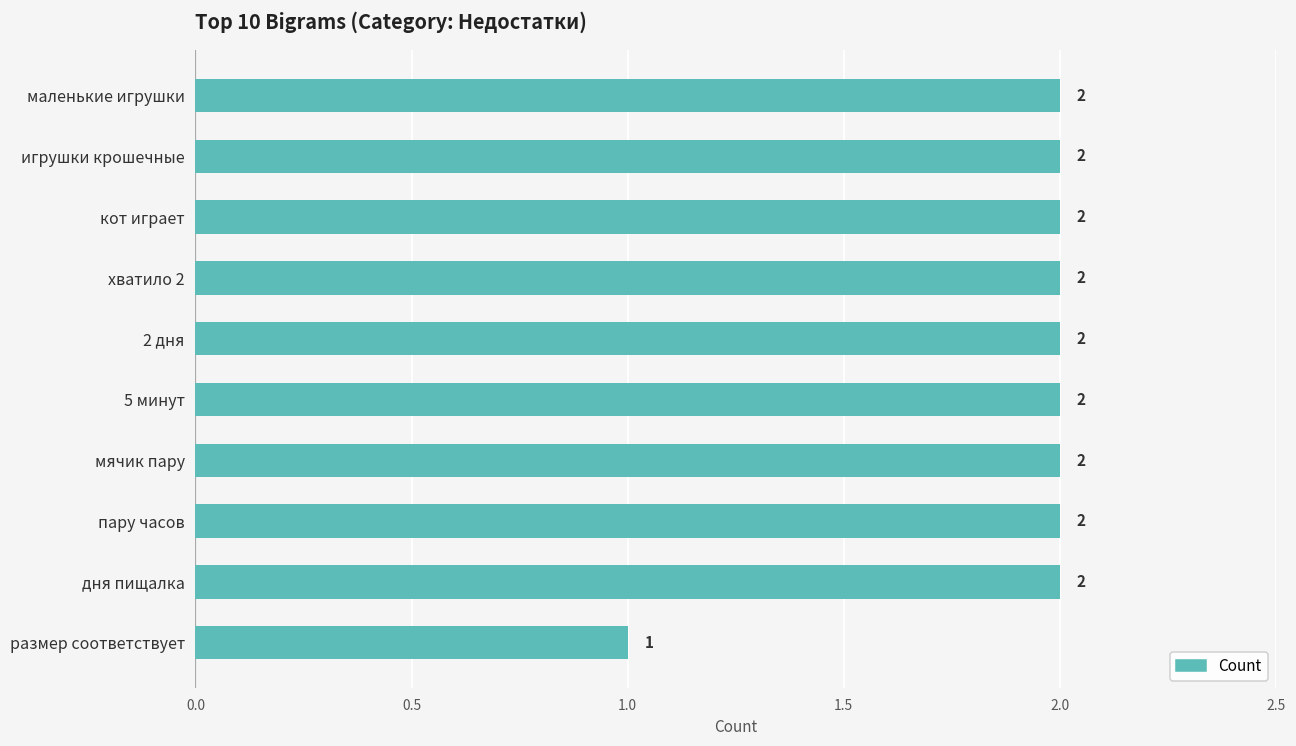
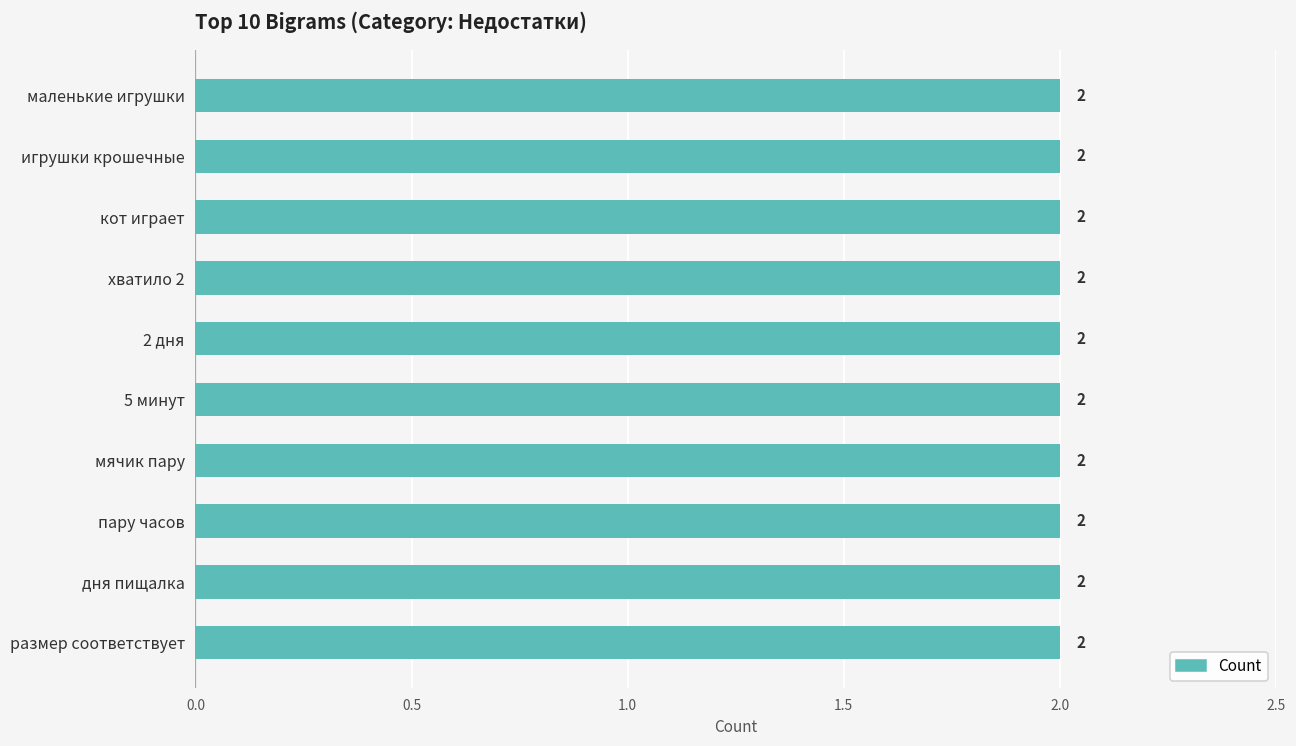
размер соответствует: 1 -> 2
